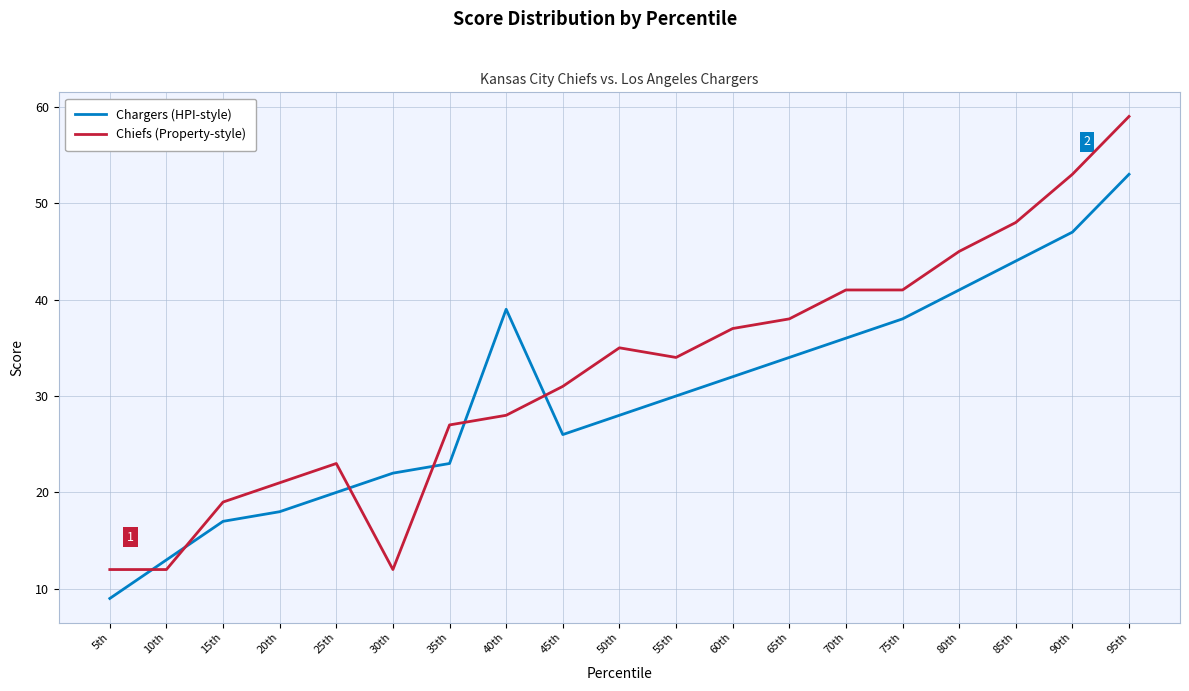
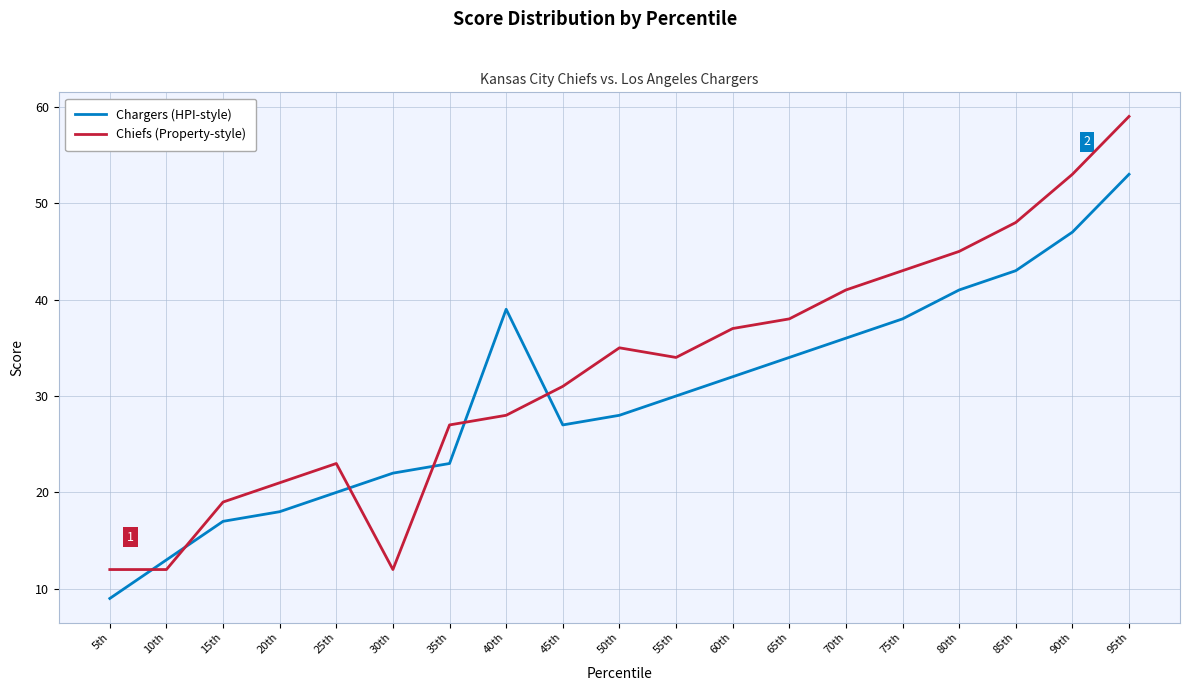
Chargers (HPI-style), 45th: 26 -> 27
Chiefs (Property-style), 75th: 41 -> 43
Chargers (HPI-style), 85th: 44 -> 43
